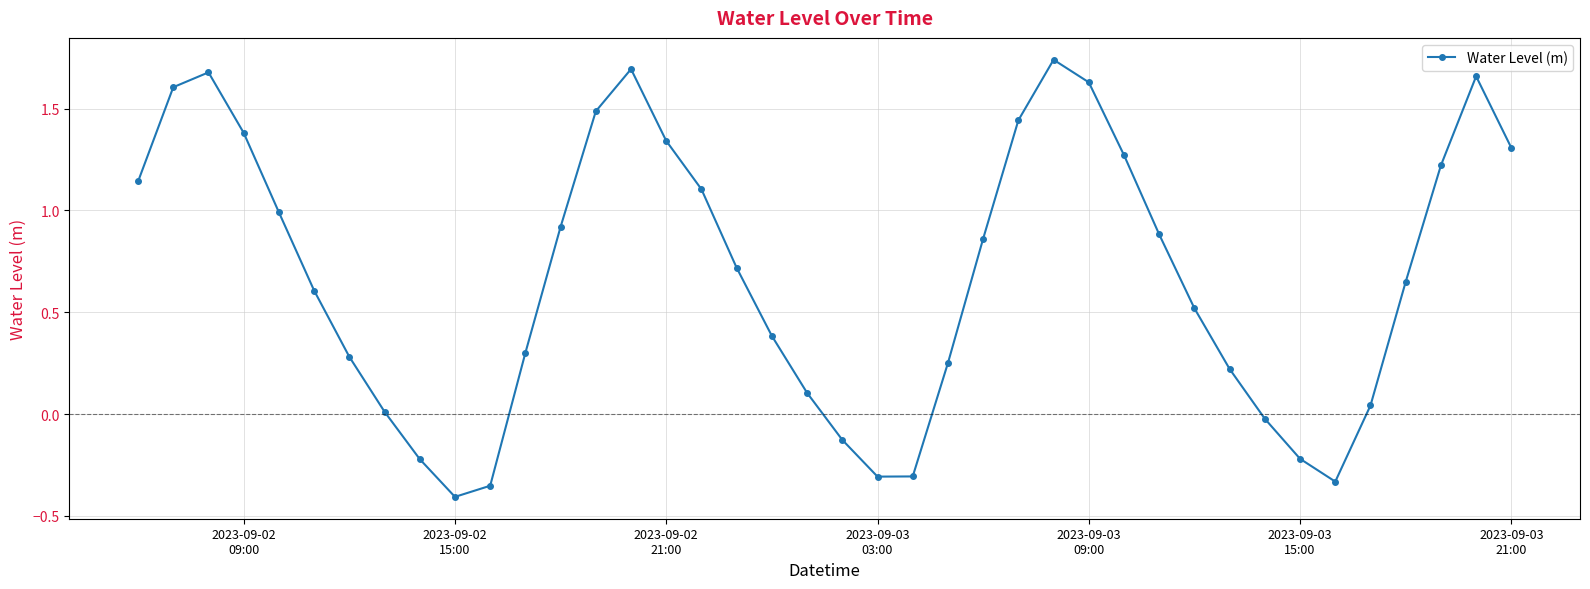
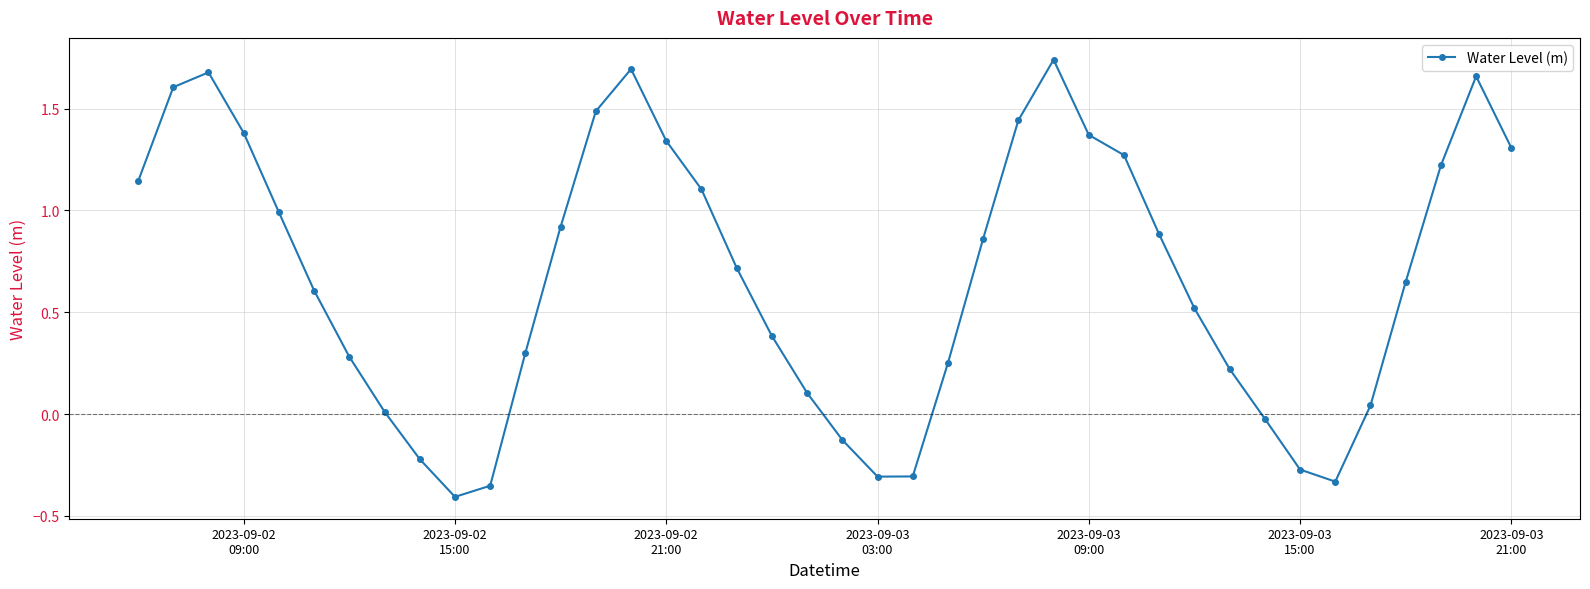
2023-09-03 09:00: 1.63 -> 1.37
2023-09-03 15:00: -0.22 -> -0.27
